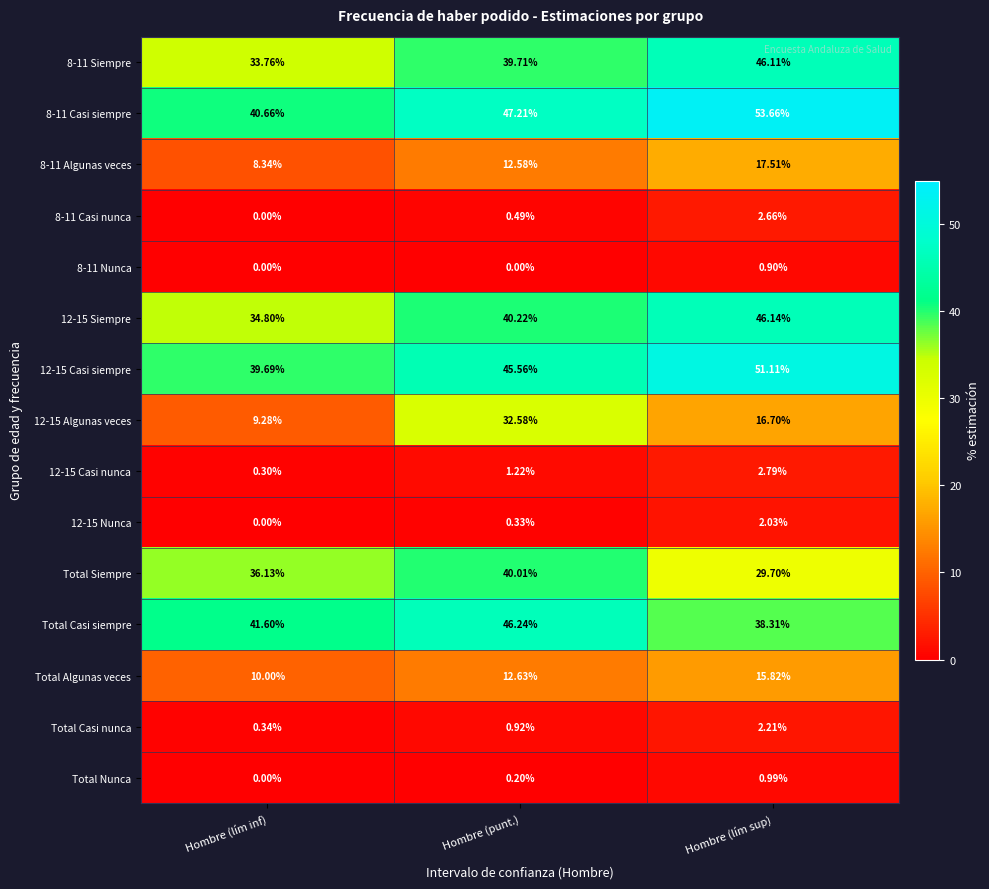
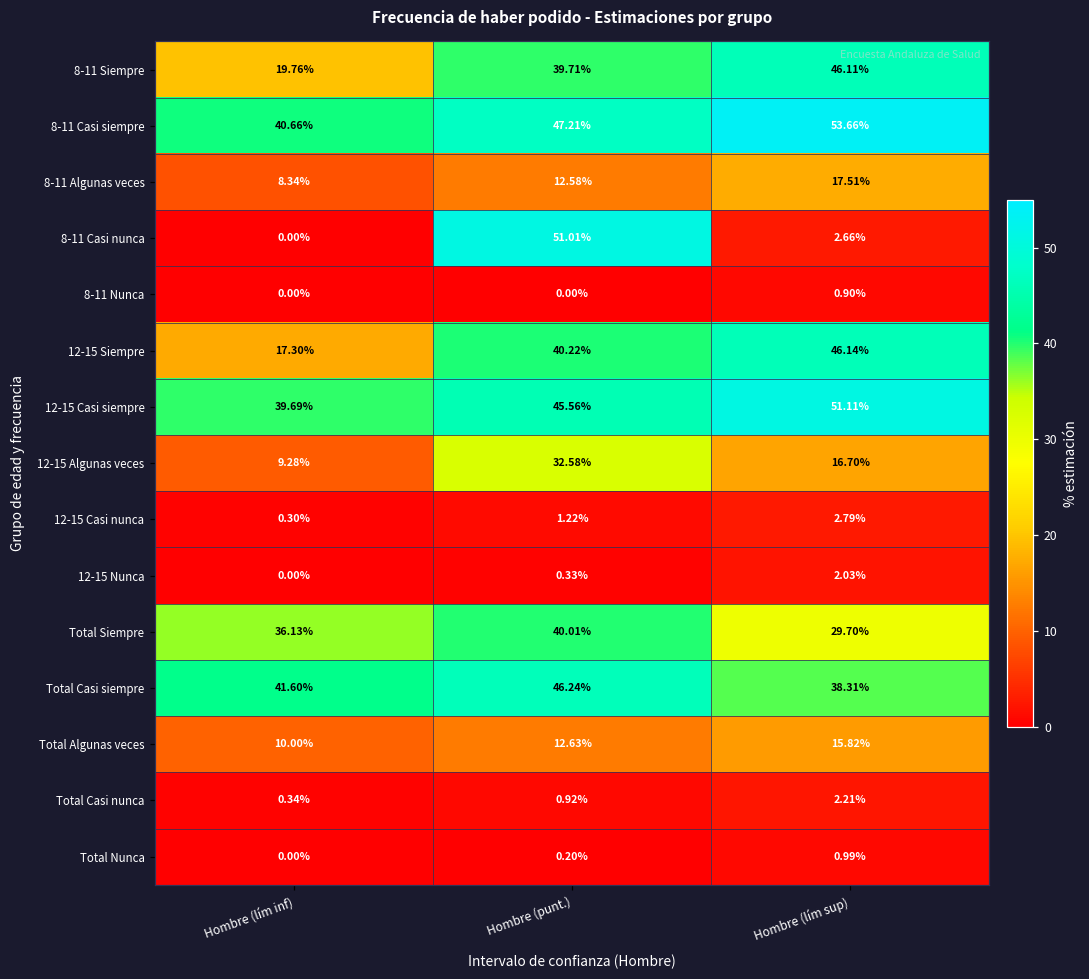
8-11 Siempre, Hombre (lím inf): 33.76% -> 19.76%
8-11 Casi nunca, Hombre (punt.): 0.49% -> 51.01%
12-15 Siempre, Hombre (lím inf): 34.80% -> 17.30%
